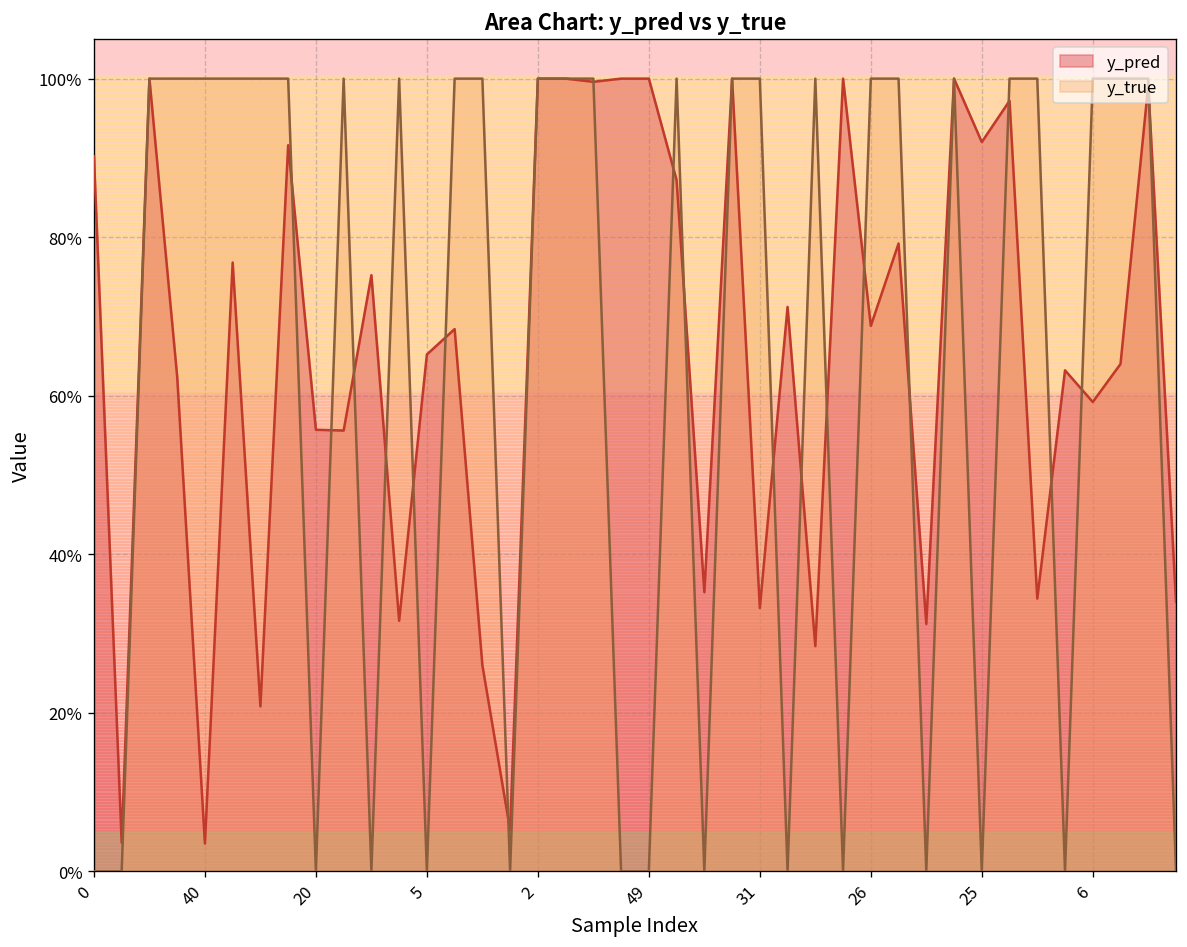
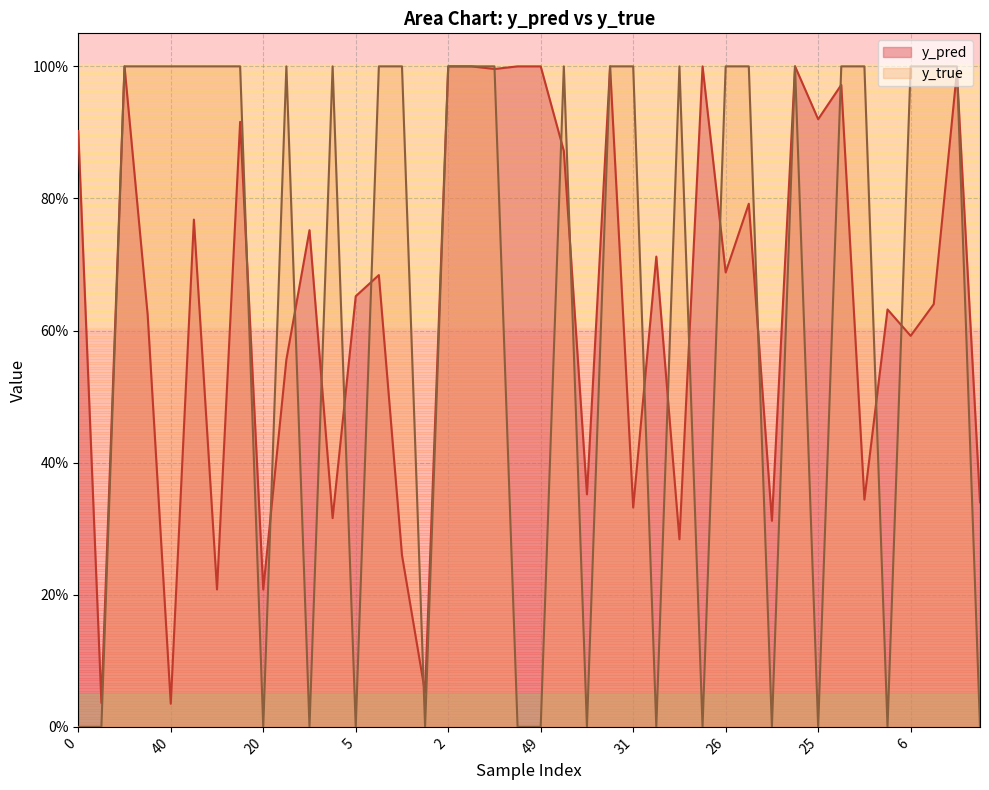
y_pred, 20: 56% -> 21%
